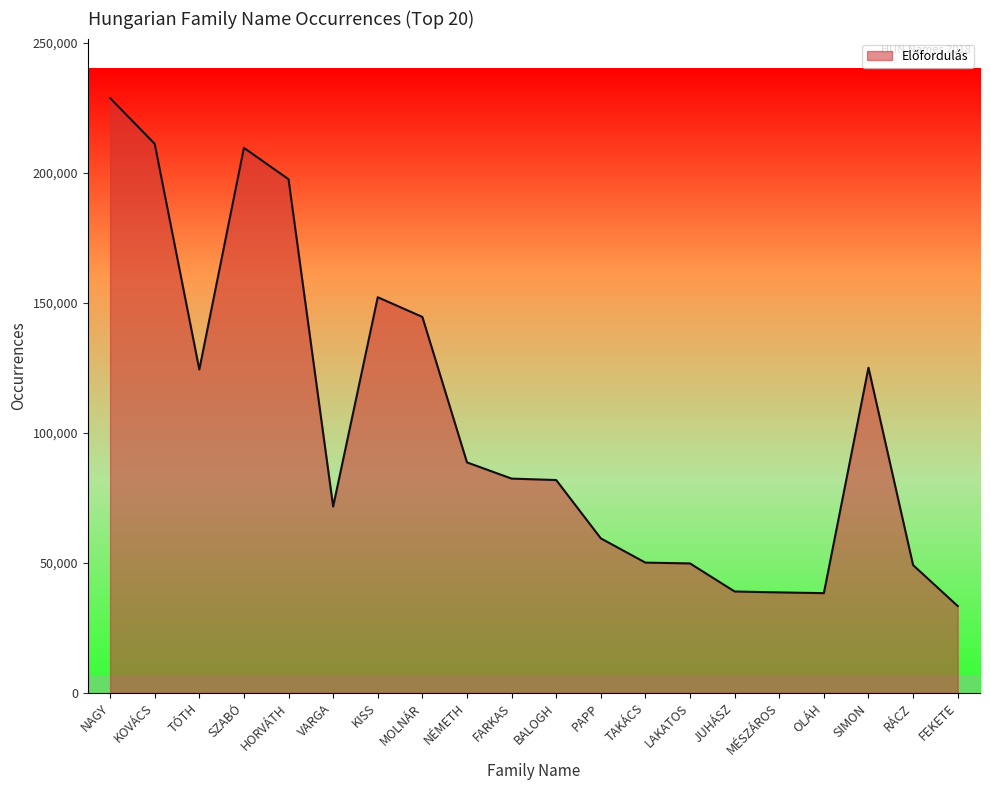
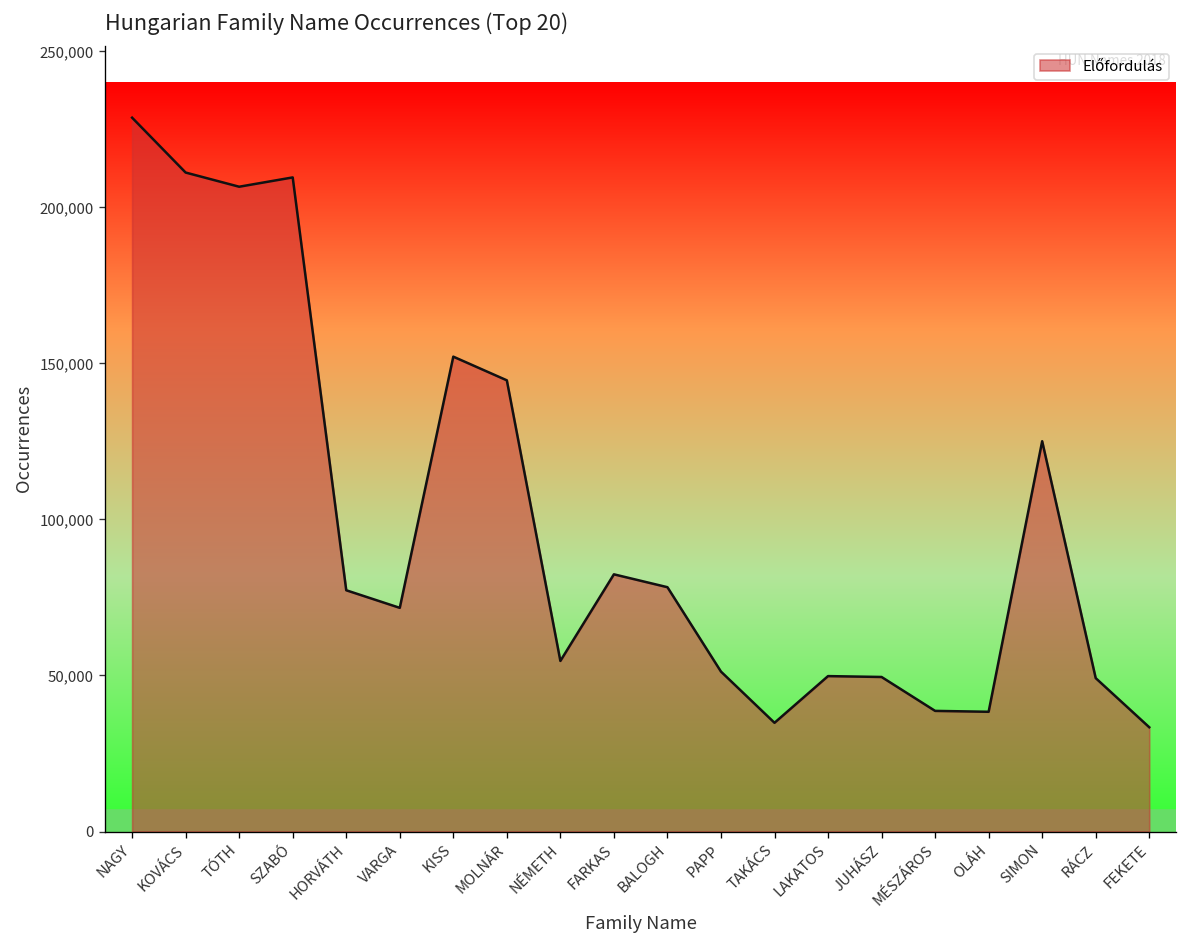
TÓTH: 124,000 -> 207,000
HORVÁTH: 198,000 -> 77,000
NÉMETH: 89,000 -> 55,000
BALOGH: 82,000 -> 78,000
PAPP: 59,000 -> 51,000
TAKÁCS: 50,000 -> 35,000
JUHÁSZ: 39,000 -> 50,000
